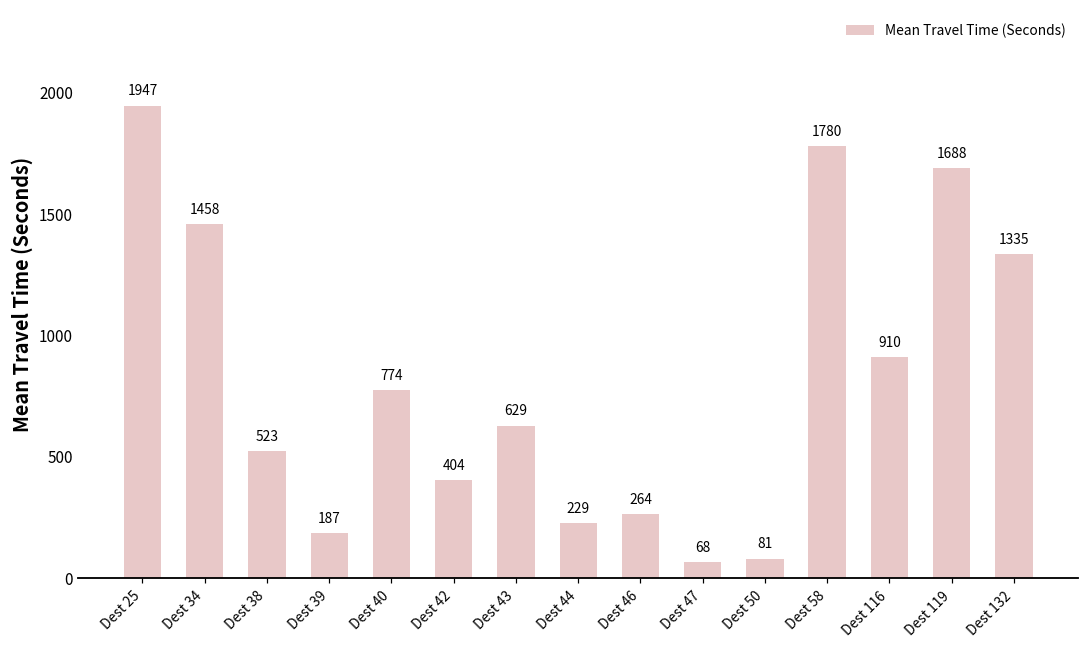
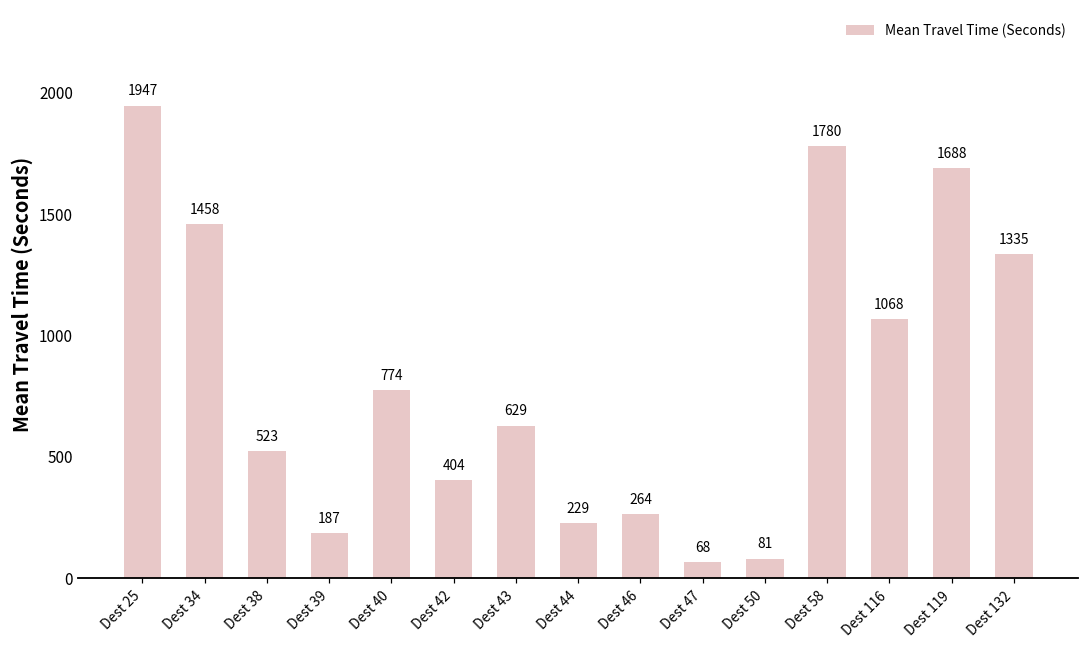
Dest 116: 910 -> 1068
